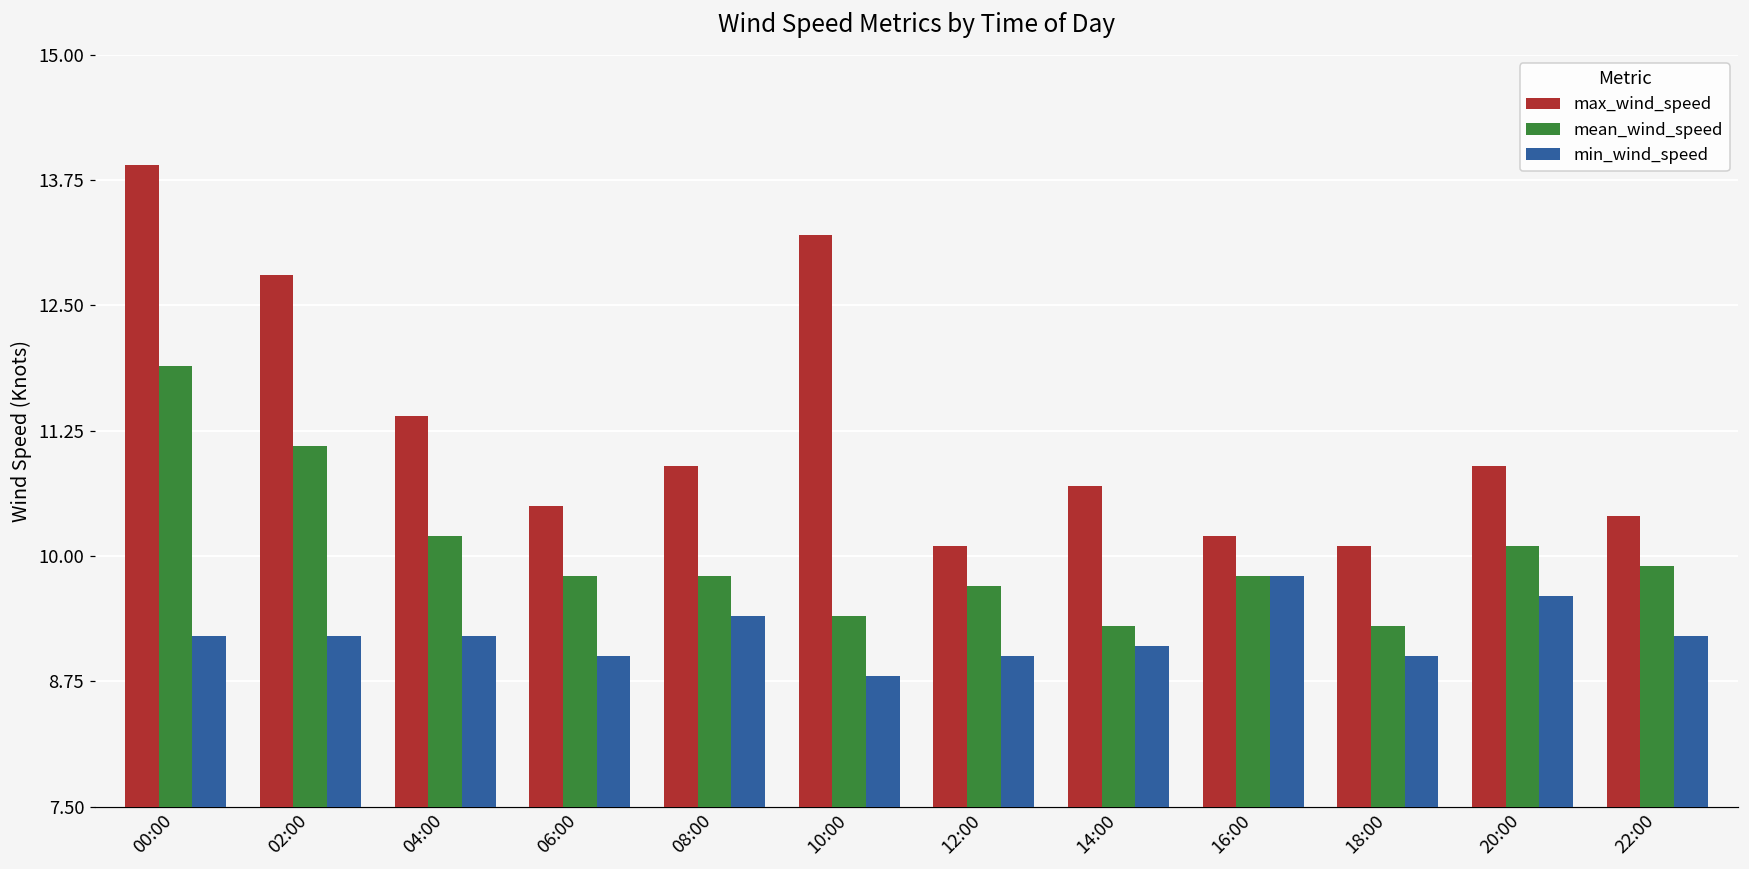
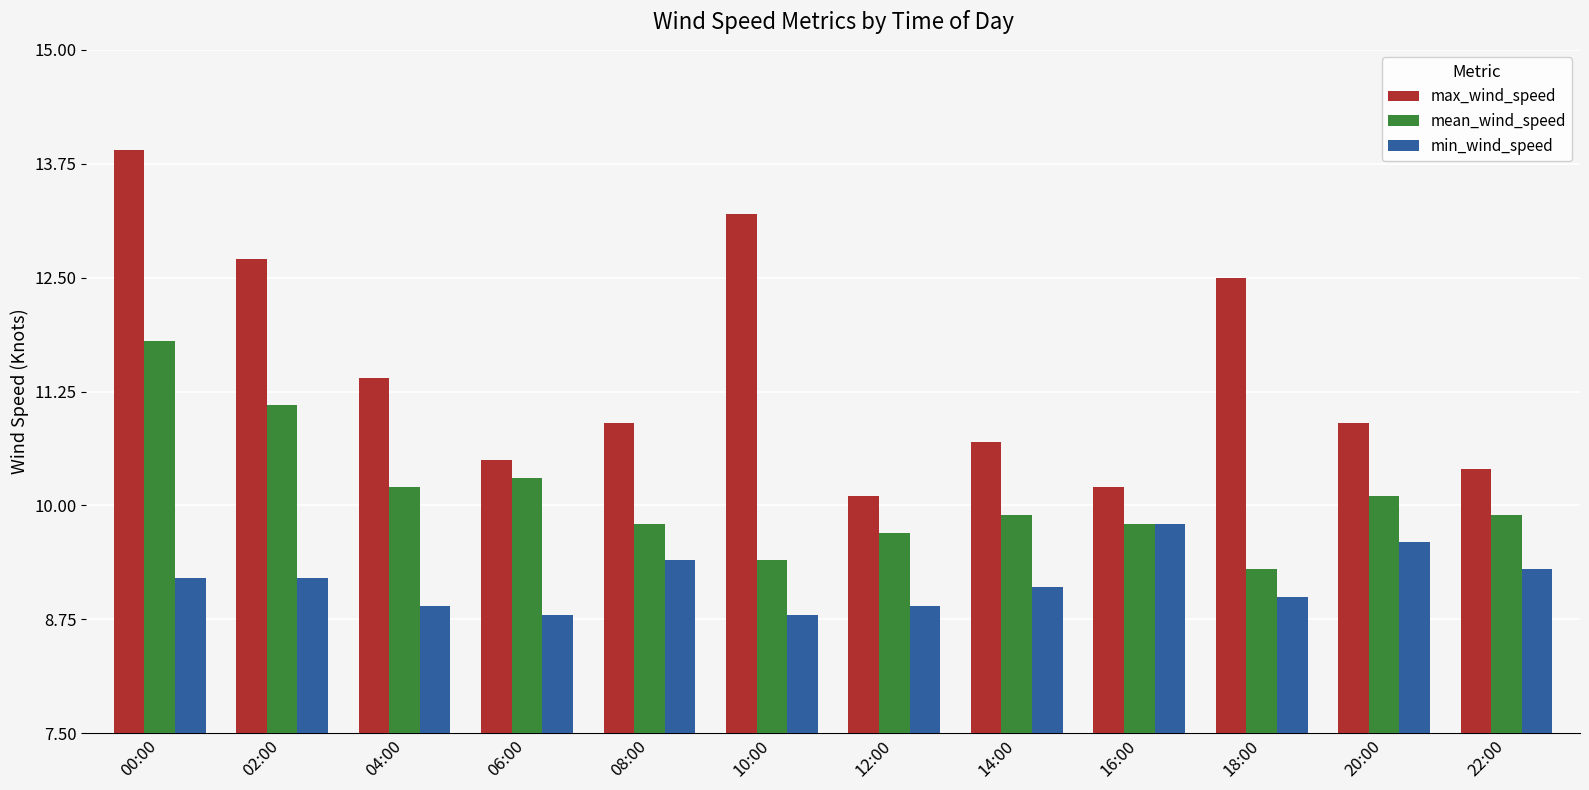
mean_wind_speed, 00:00: 11.9 -> 11.8
max_wind_speed, 02:00: 12.8 -> 12.7
min_wind_speed, 04:00: 9.2 -> 8.9
mean_wind_speed, 06:00: 9.8 -> 10.3
min_wind_speed, 06:00: 9.0 -> 8.8
min_wind_speed, 12:00: 9.0 -> 8.9
mean_wind_speed, 14:00: 9.3 -> 9.9
max_wind_speed, 18:00: 10.1 -> 12.5
min_wind_speed, 22:00: 9.2 -> 9.3
